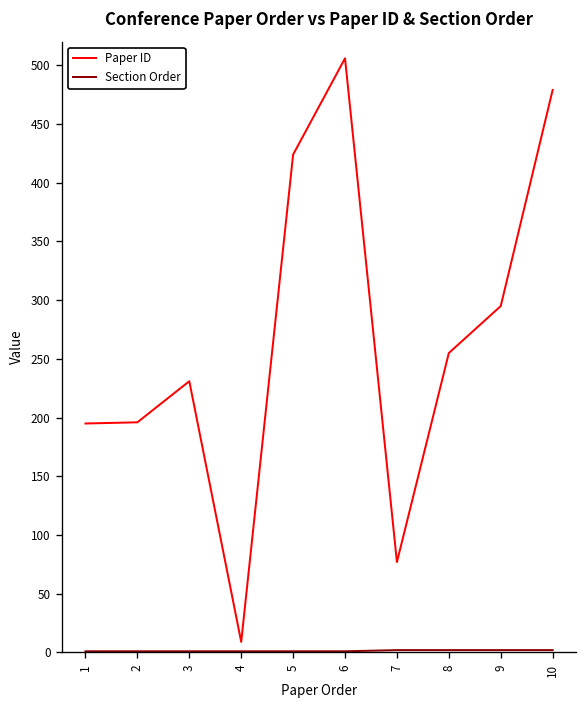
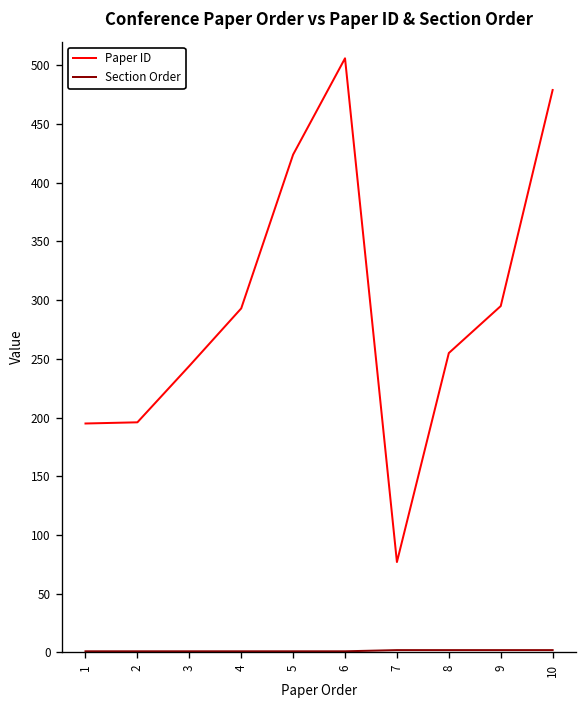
Paper ID, 3: 230 -> 240
Paper ID, 4: 10 -> 290
